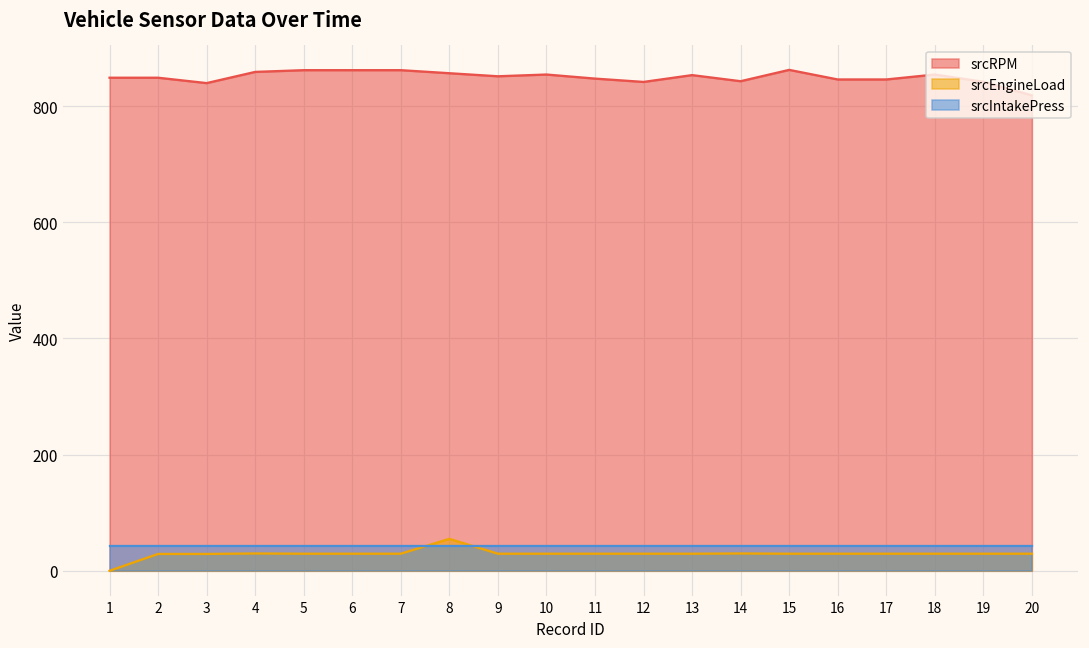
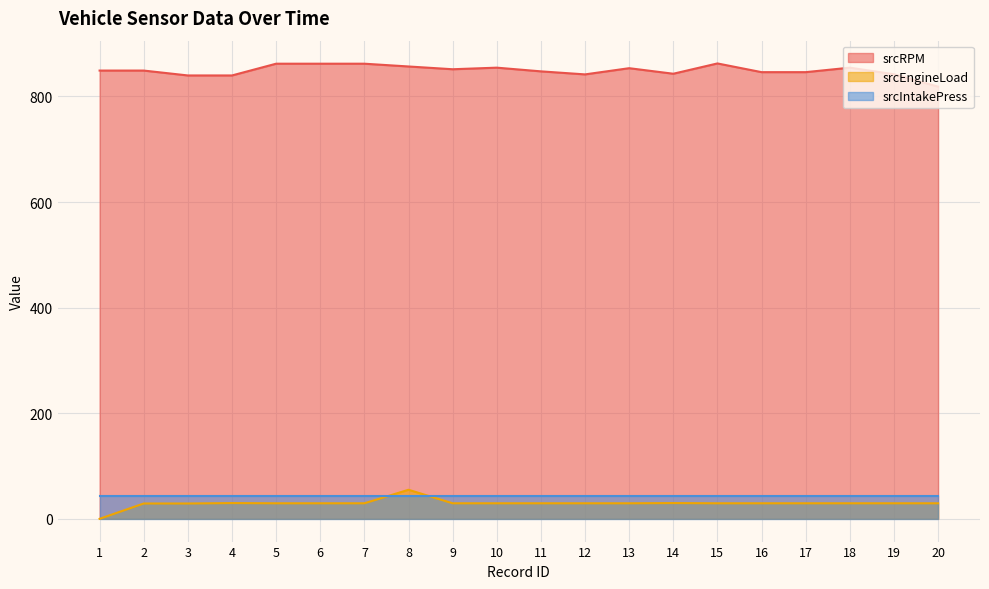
srcRPM, 4: 860 -> 840
